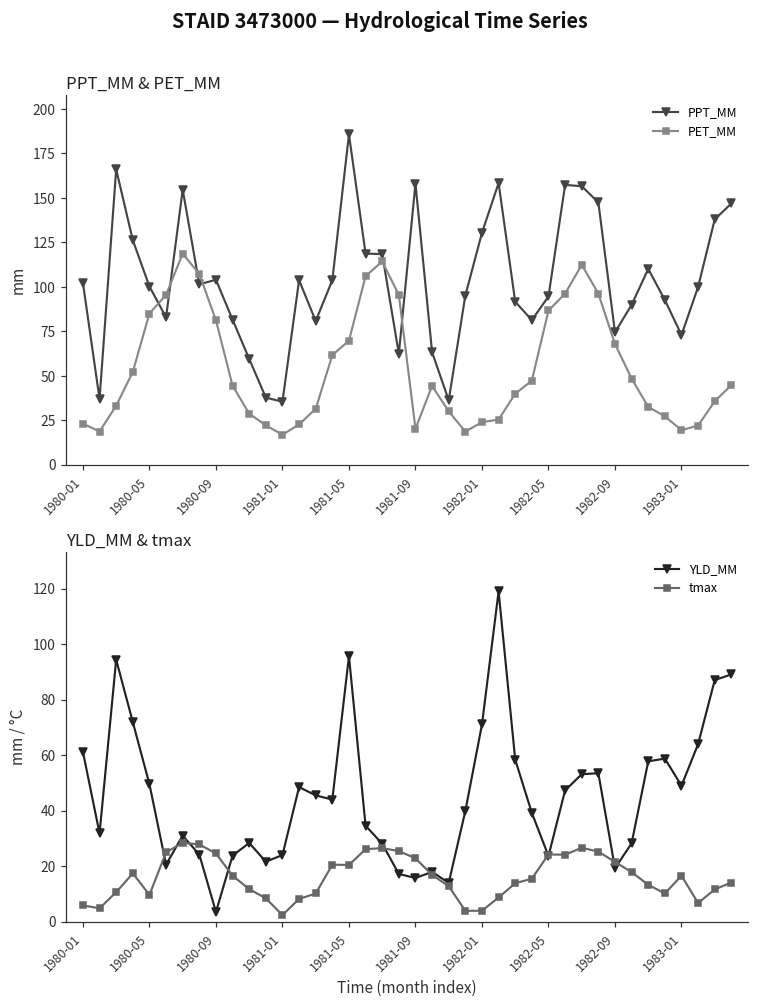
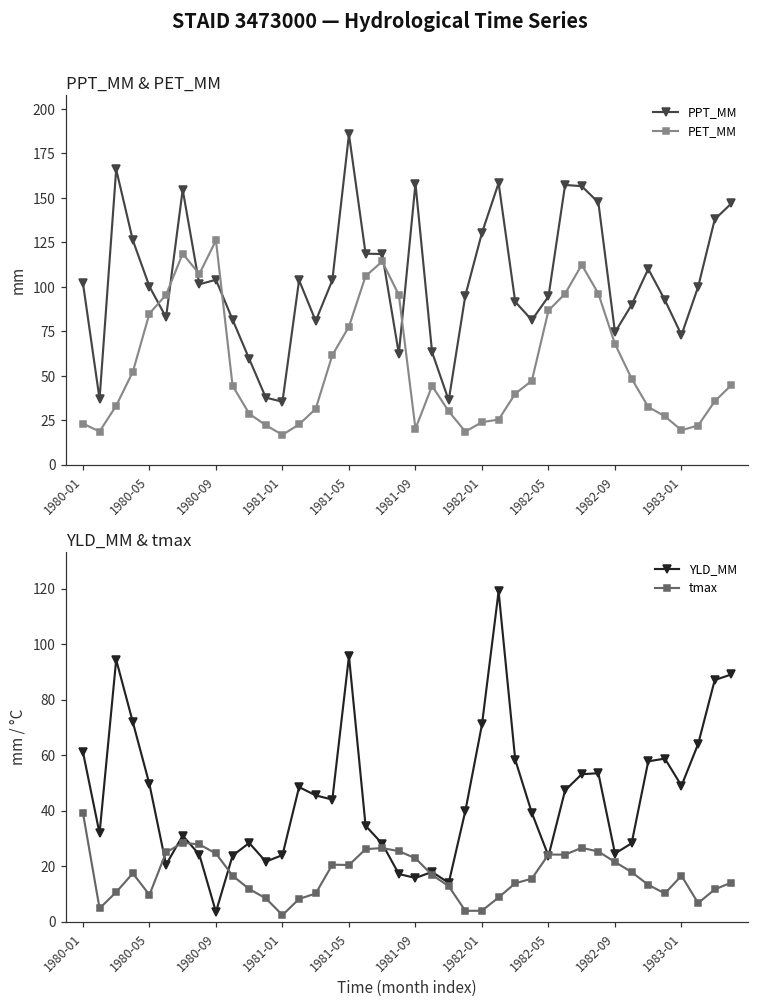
PPT_MM & PET_MM, PET_MM, 1980-09: 81 -> 126
PPT_MM & PET_MM, PET_MM, 1981-05: 70 -> 78
YLD_MM & tmax, tmax, 1980-01: 6 -> 39
YLD_MM & tmax, YLD_MM, 1982-09: 19 -> 25
